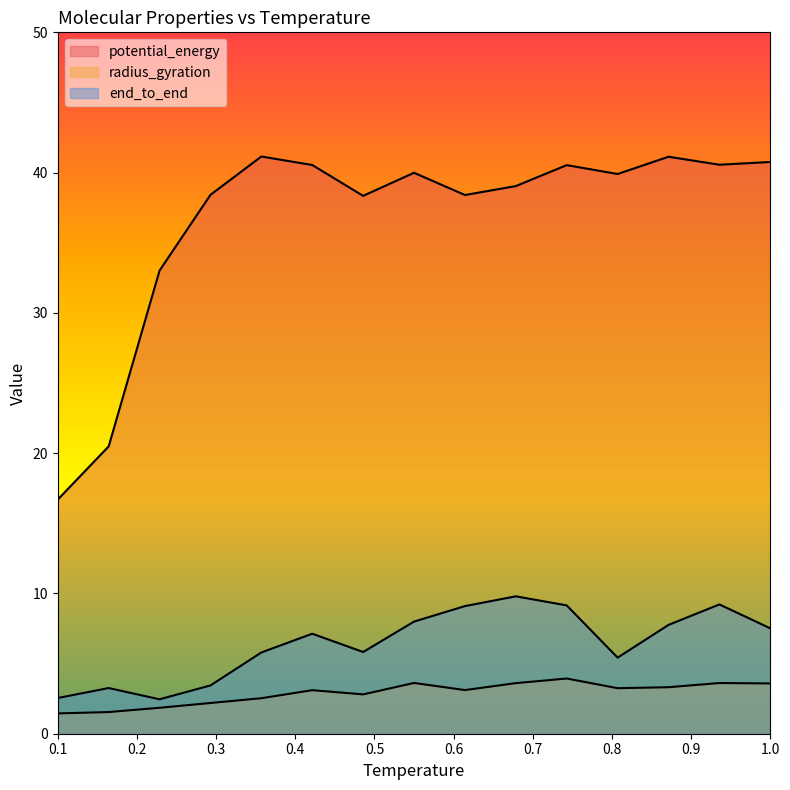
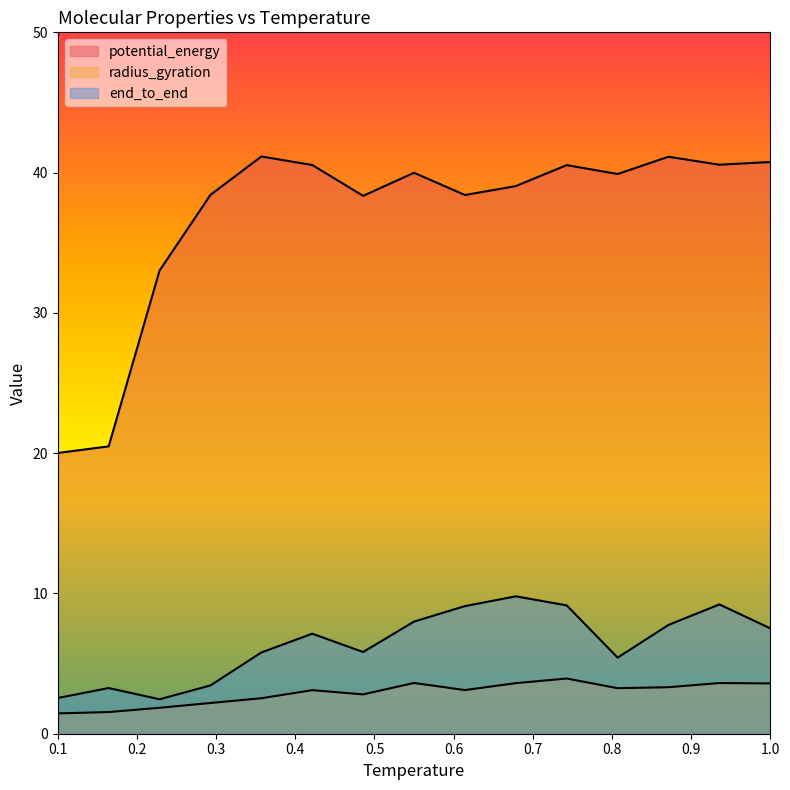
potential_energy, 0.1: 16.7 -> 20.0
